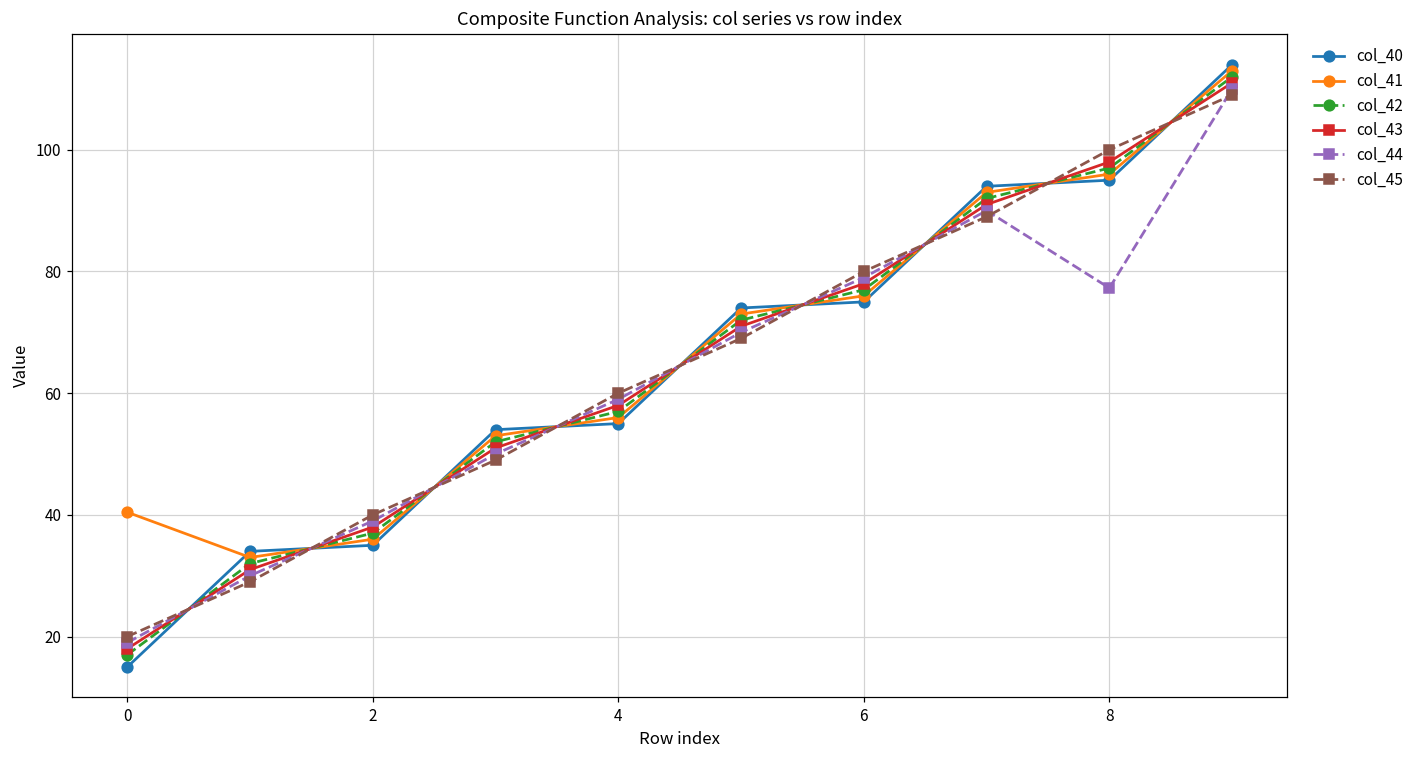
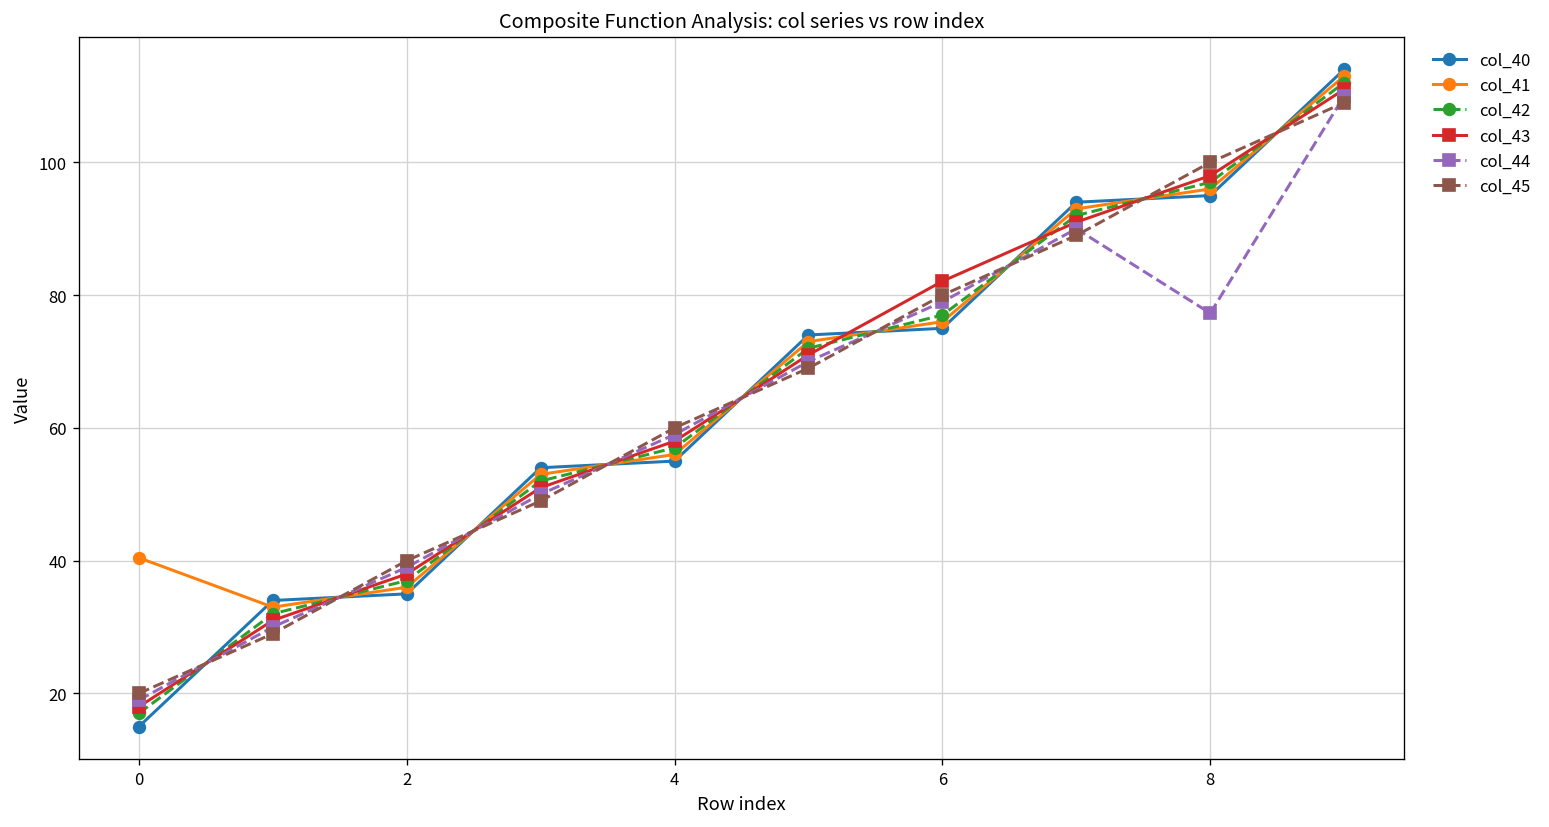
col_43, 6: 78 -> 82
